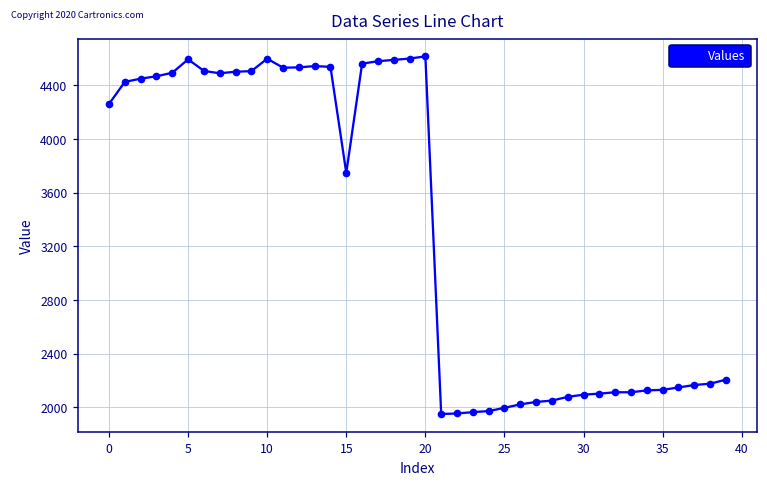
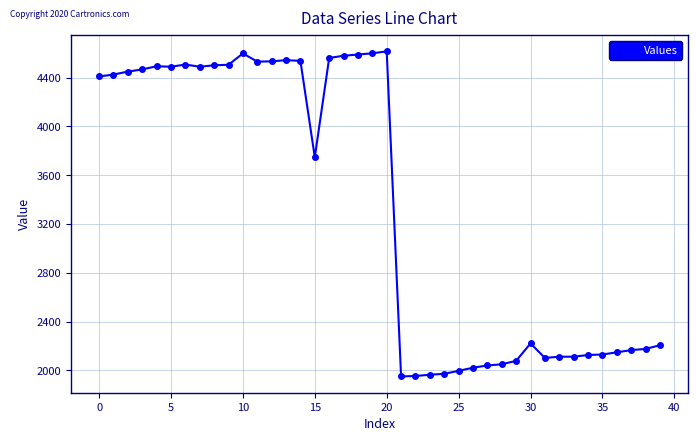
0: 4260 -> 4410
5: 4590 -> 4490
30: 2090 -> 2220
